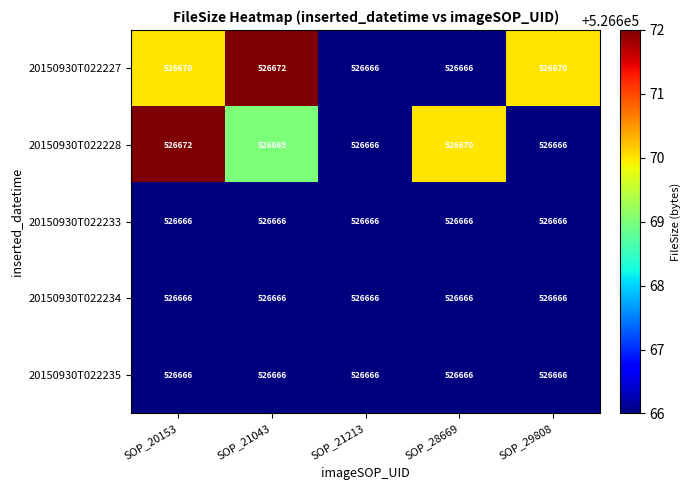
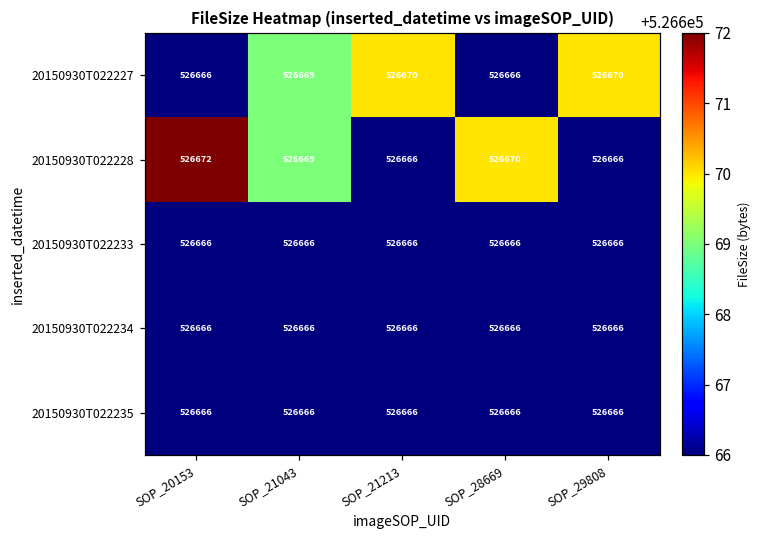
20150930T022227, SOP_20153: 526670 -> 526666
20150930T022227, SOP_21043: 526672 -> 526669
20150930T022227, SOP_21213: 526666 -> 526670
